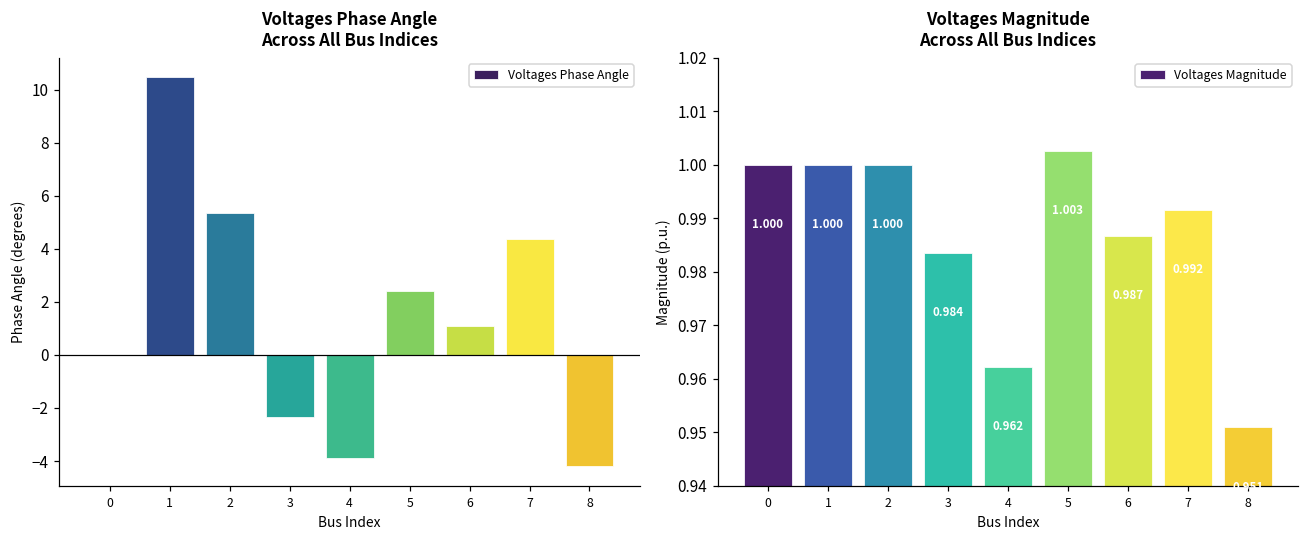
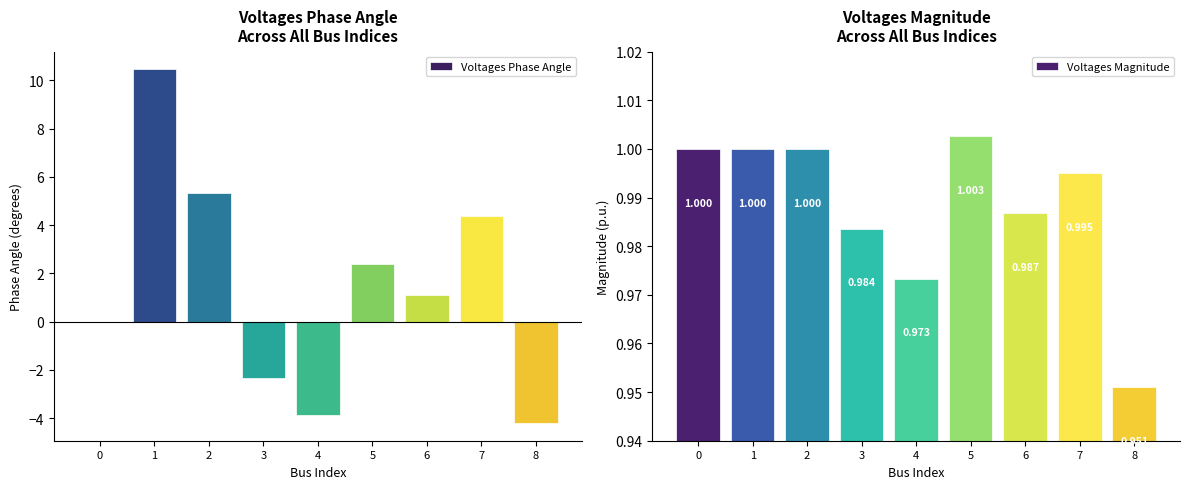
Voltages Magnitude Across All Bus Indices, 4: 0.962 -> 0.973
Voltages Magnitude Across All Bus Indices, 7: 0.992 -> 0.995
